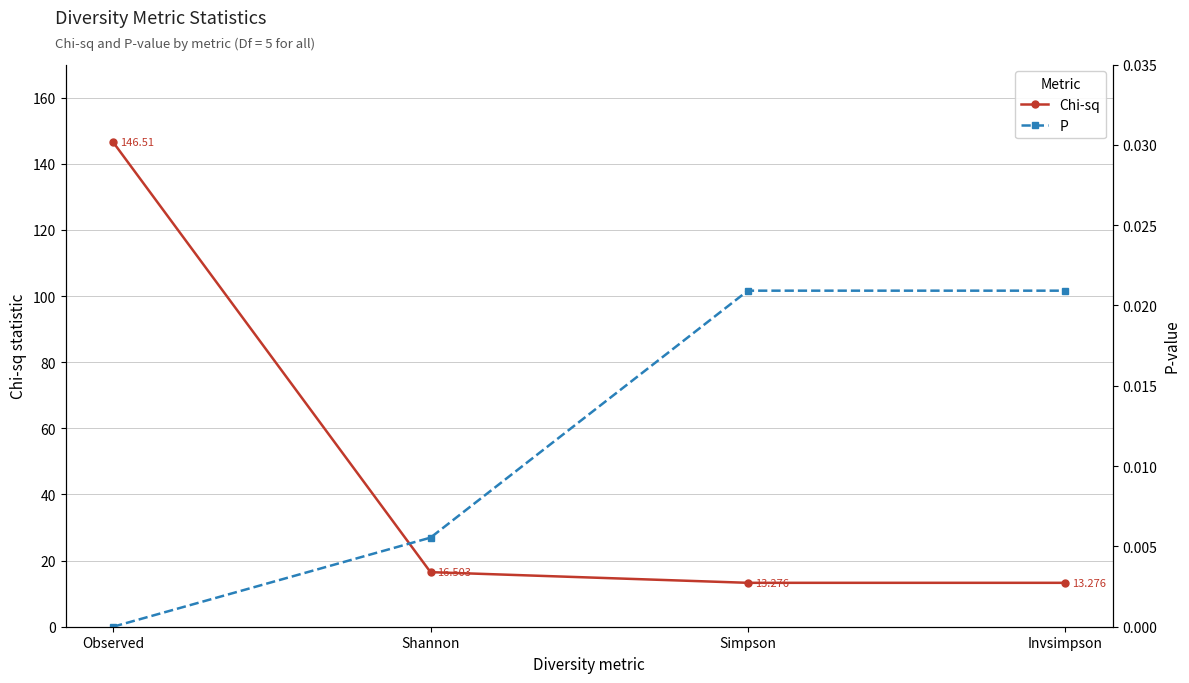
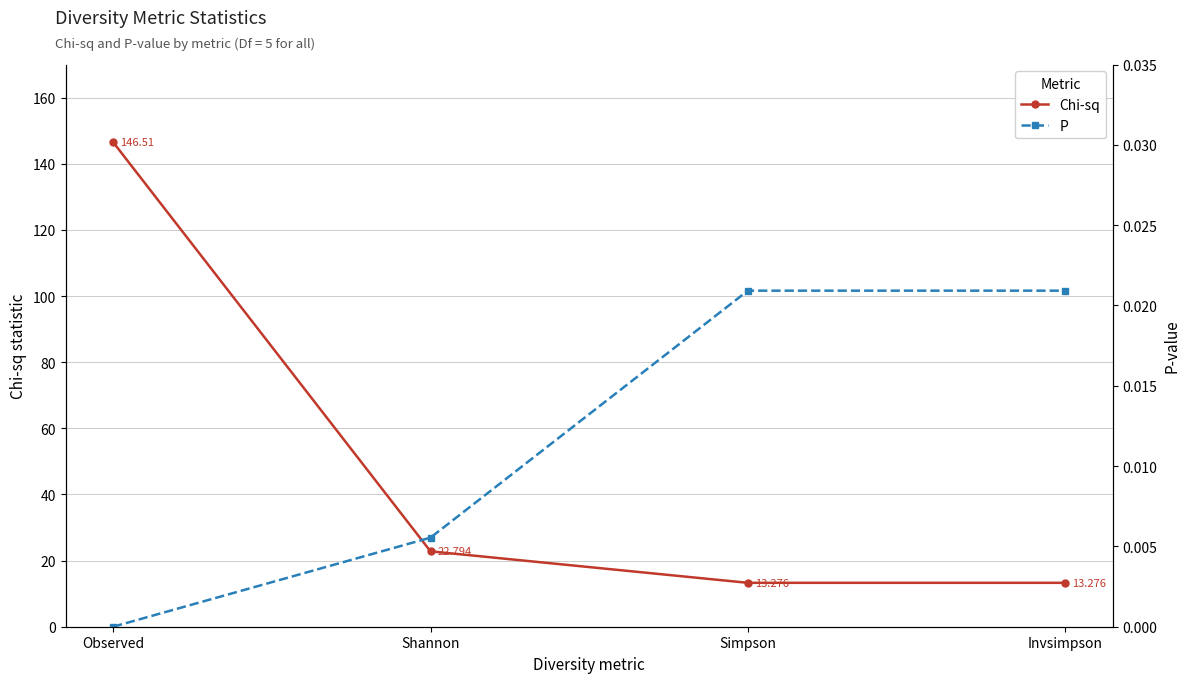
Chi-sq, Shannon: 16.503 -> 22.794
